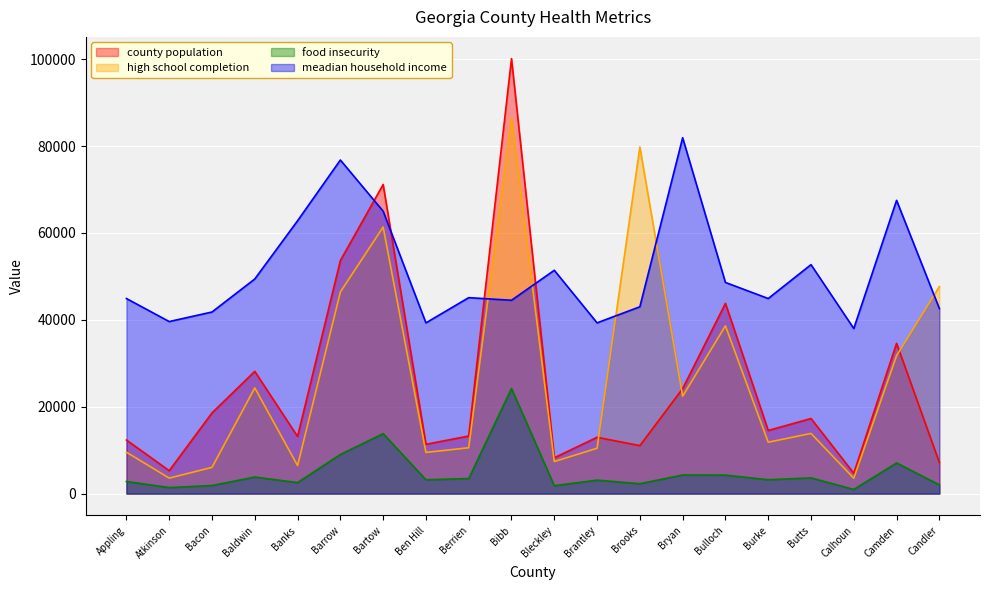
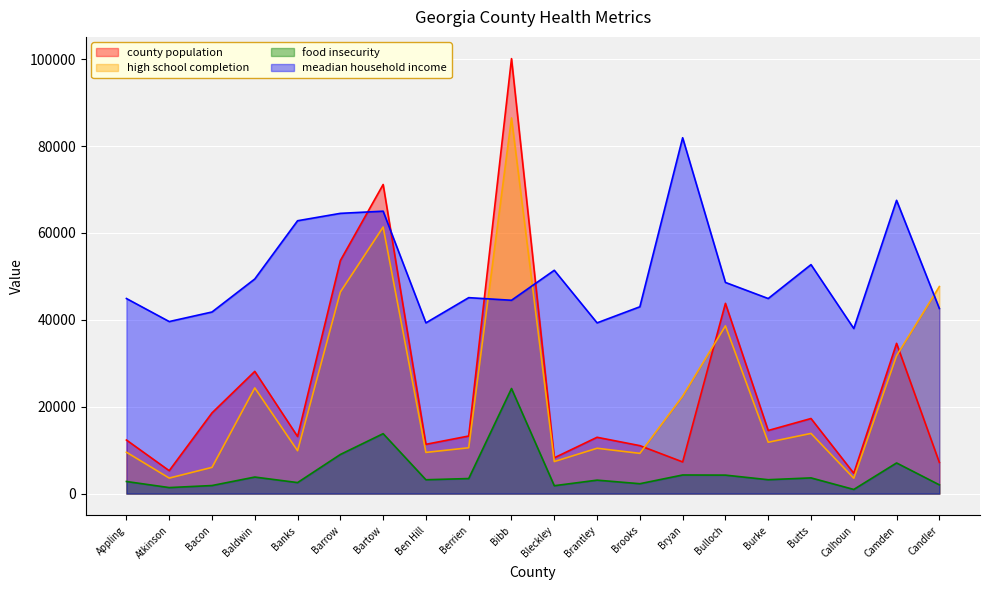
high school completion, Banks: 6000 -> 10000
meadian household income, Barrow: 77000 -> 65000
high school completion, Brooks: 80000 -> 9000
county population, Bryan: 24000 -> 7000
